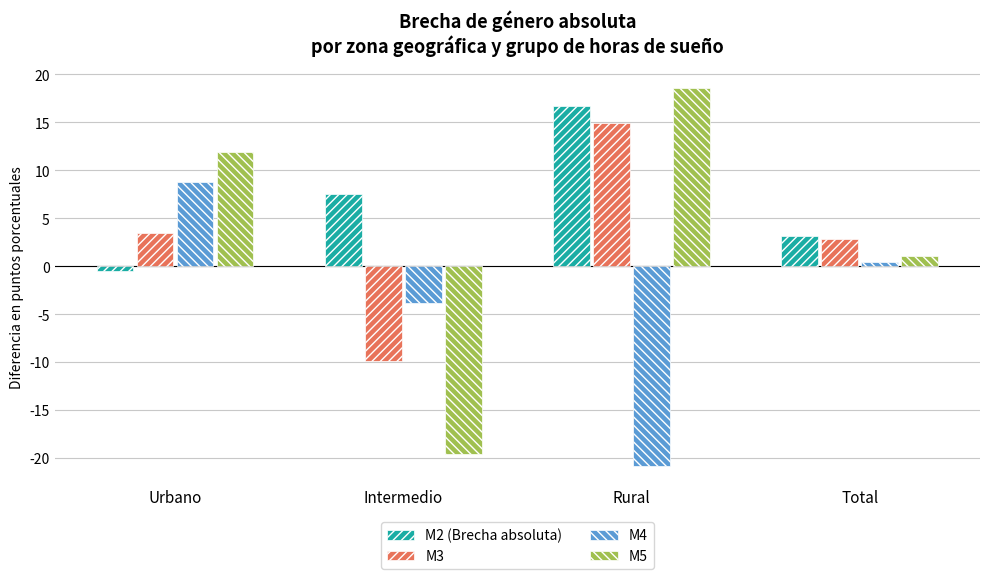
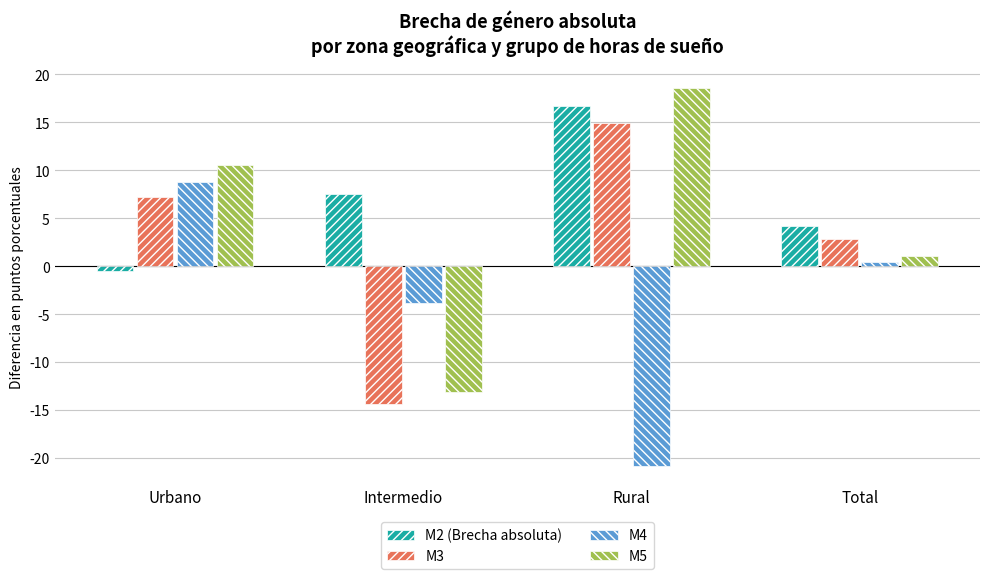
M3, Urbano: 4 -> 7
M5, Urbano: 12 -> 11
M3, Intermedio: -10 -> -14
M5, Intermedio: -20 -> -13
M2 (Brecha absoluta), Total: 3 -> 4
